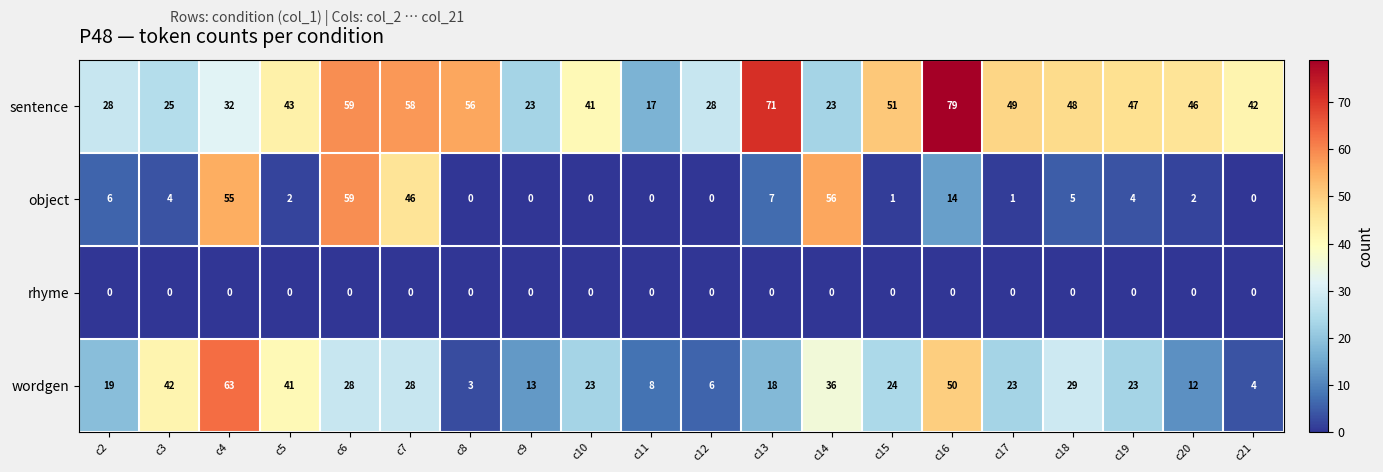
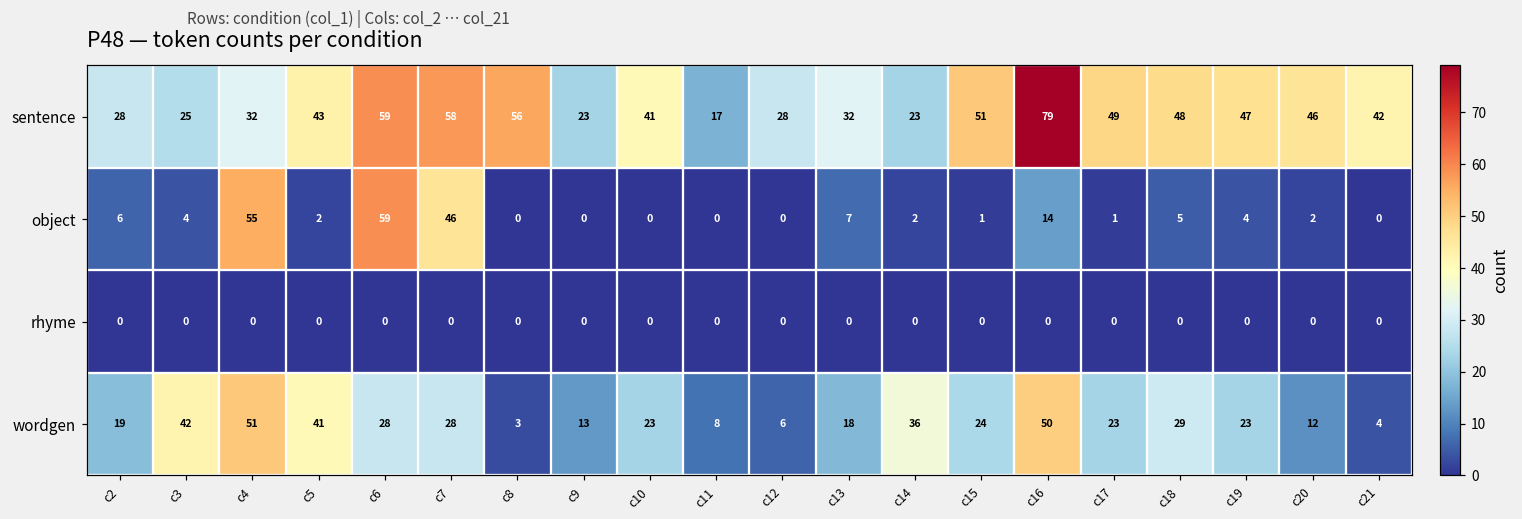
sentence, c13: 71 -> 32
object, c14: 56 -> 2
wordgen, c4: 63 -> 51
